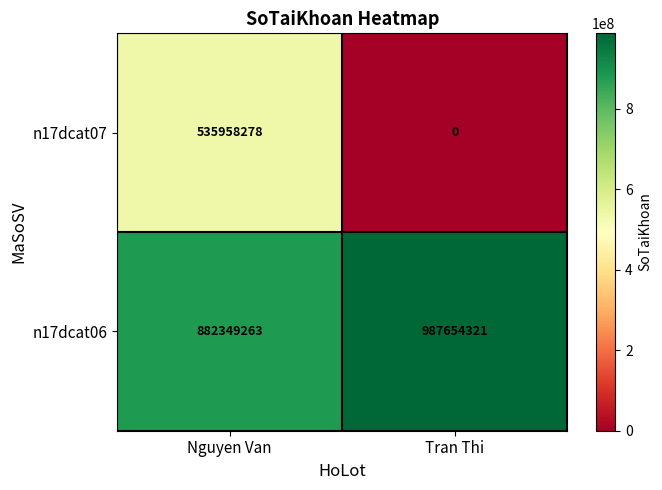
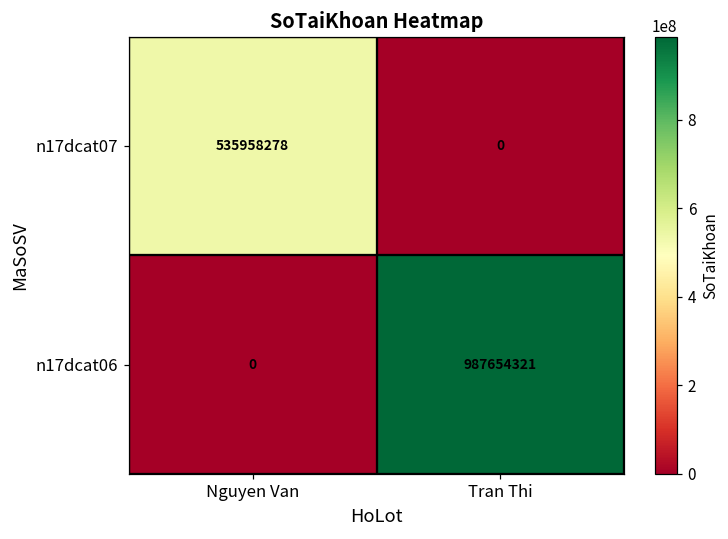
n17dcat06, Nguyen Van: 882349263 -> 0
